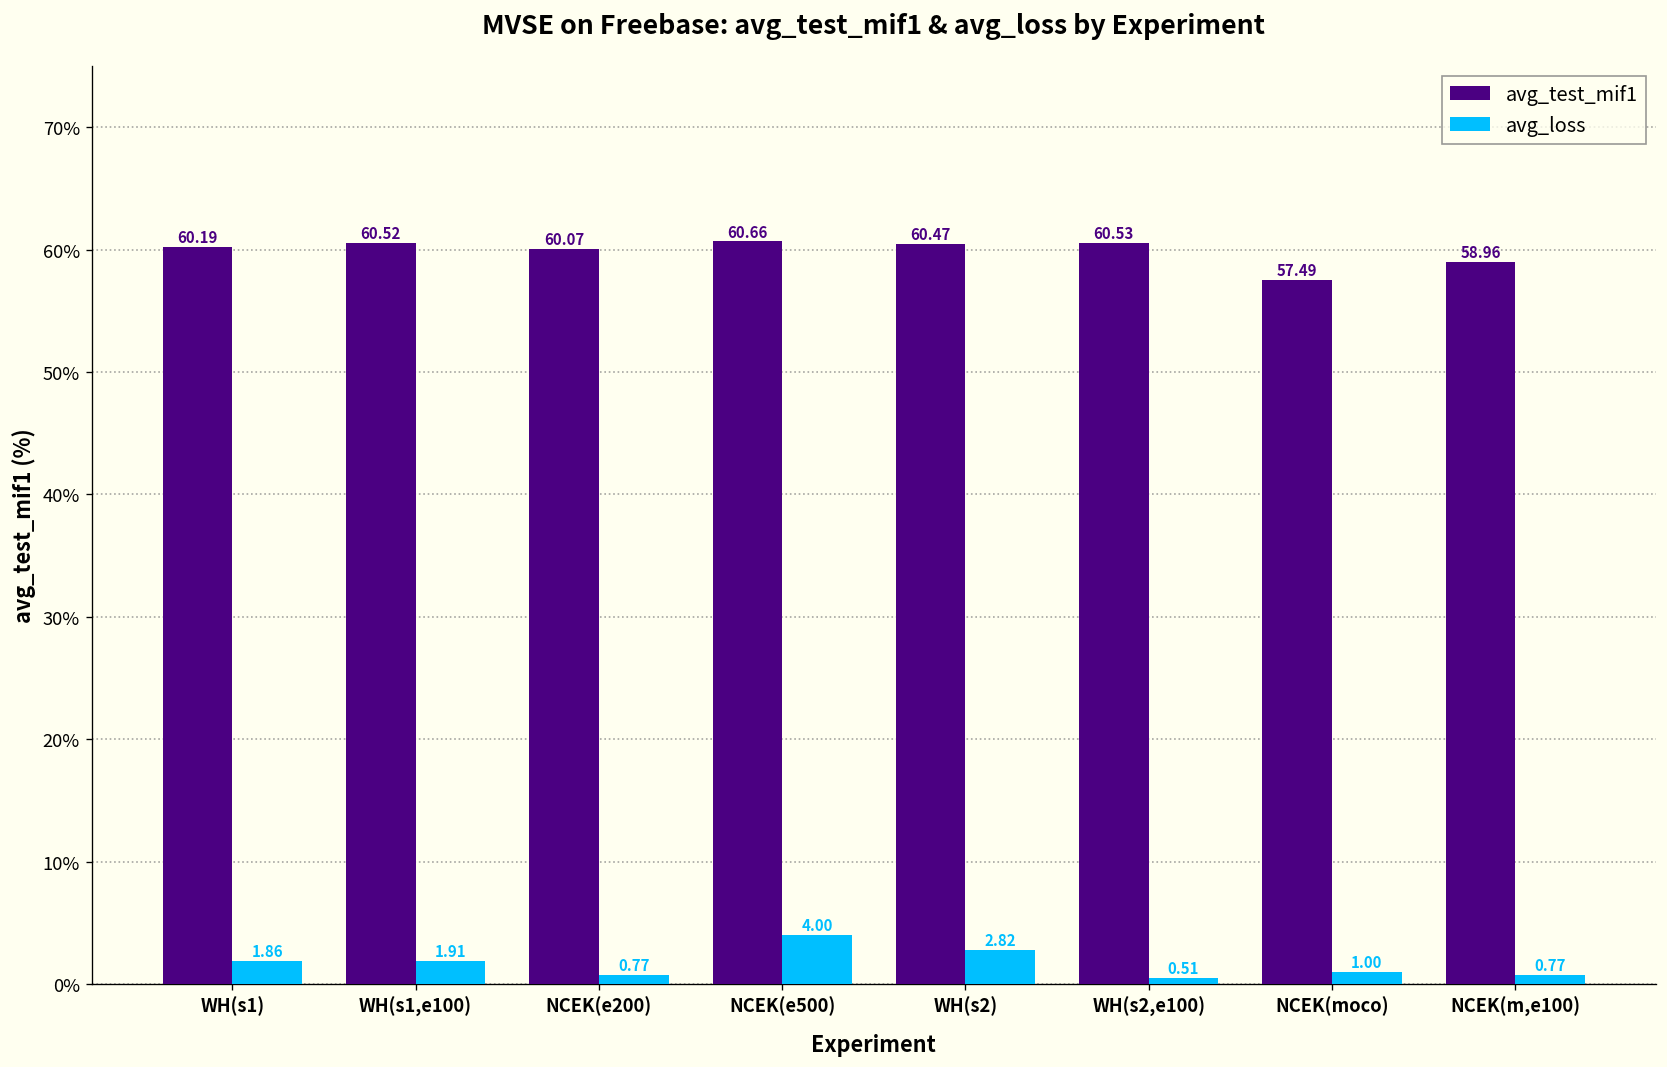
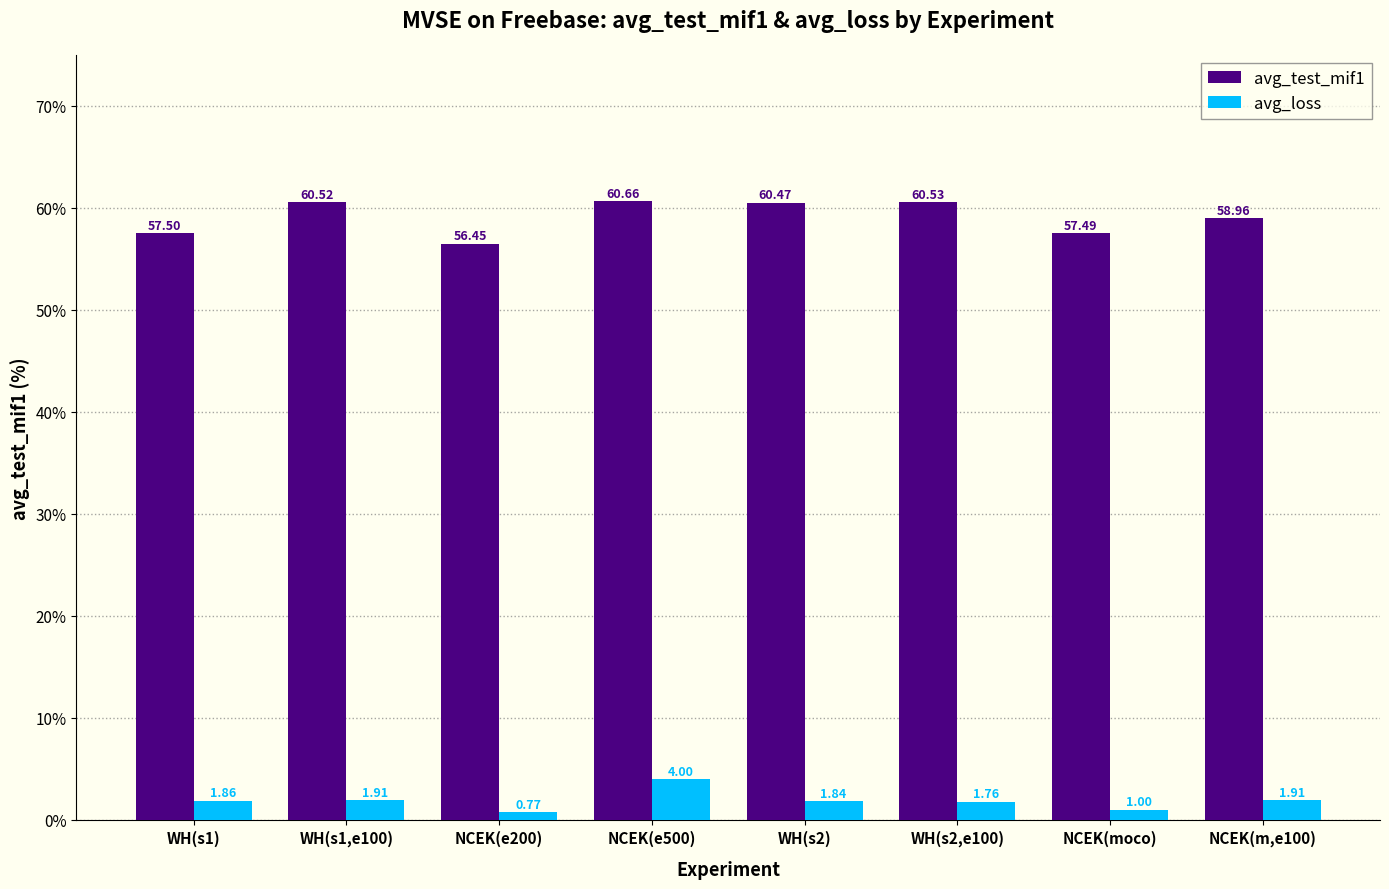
avg_test_mif1, WH(s1): 60.19 -> 57.50
avg_test_mif1, NCEK(e200): 60.07 -> 56.45
avg_loss, WH(s2): 2.82 -> 1.84
avg_loss, WH(s2,e100): 0.51 -> 1.76
avg_loss, NCEK(m,e100): 0.77 -> 1.91
